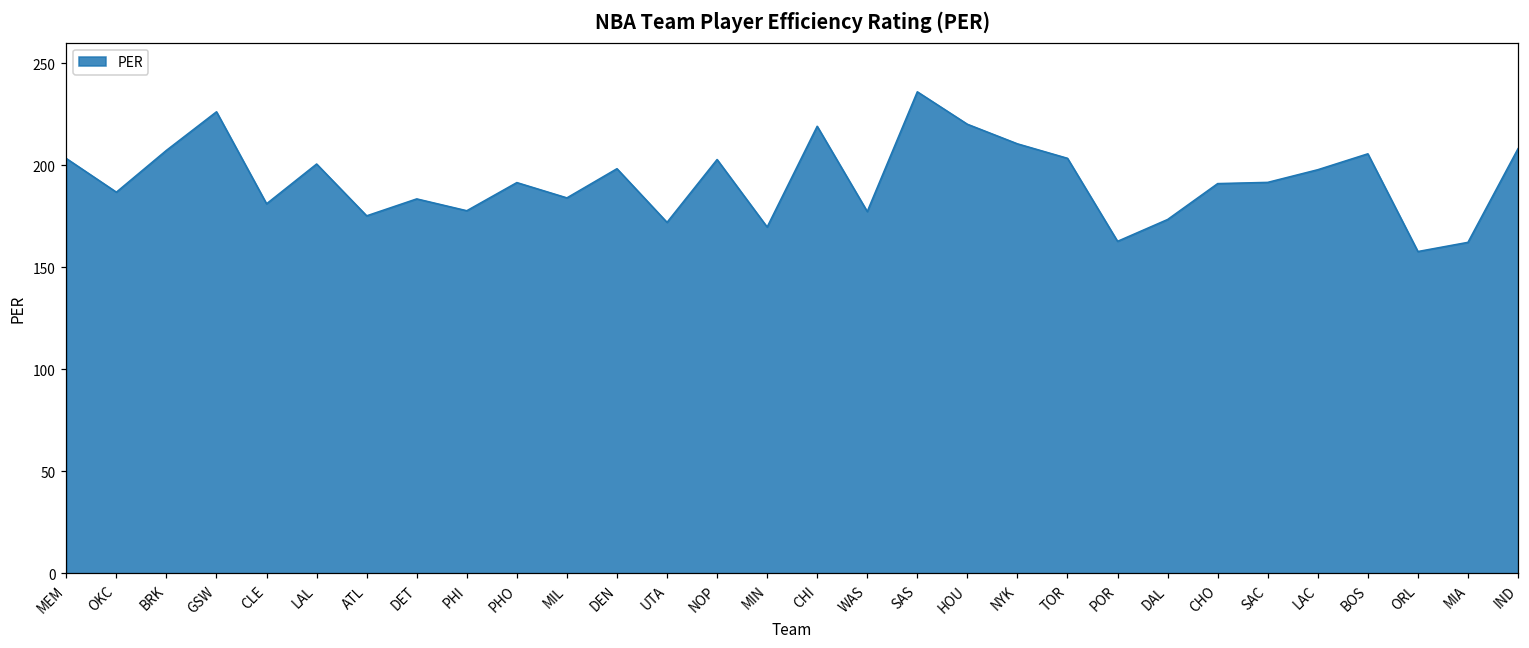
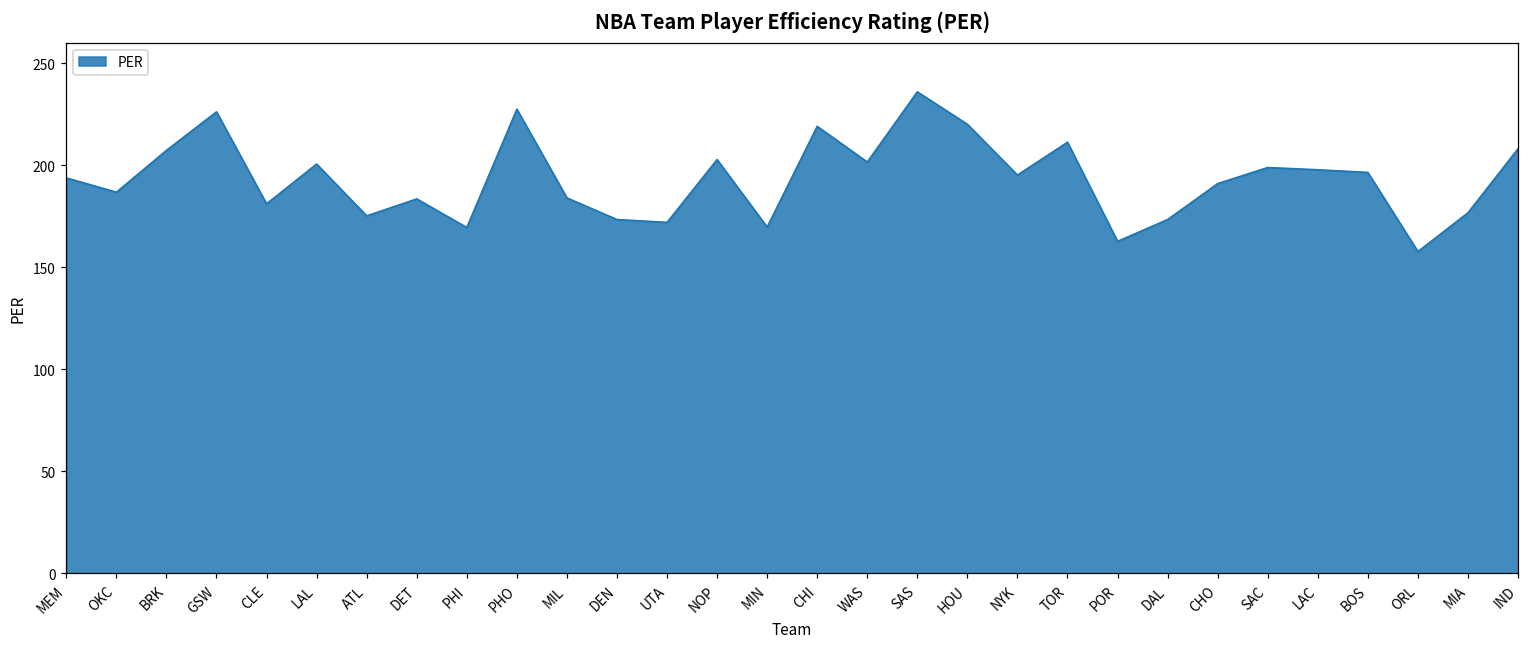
MEM: 203 -> 194
PHI: 178 -> 170
PHO: 192 -> 228
DEN: 198 -> 173
WAS: 177 -> 202
NYK: 211 -> 195
TOR: 203 -> 211
SAC: 192 -> 199
BOS: 206 -> 197
MIA: 162 -> 177
